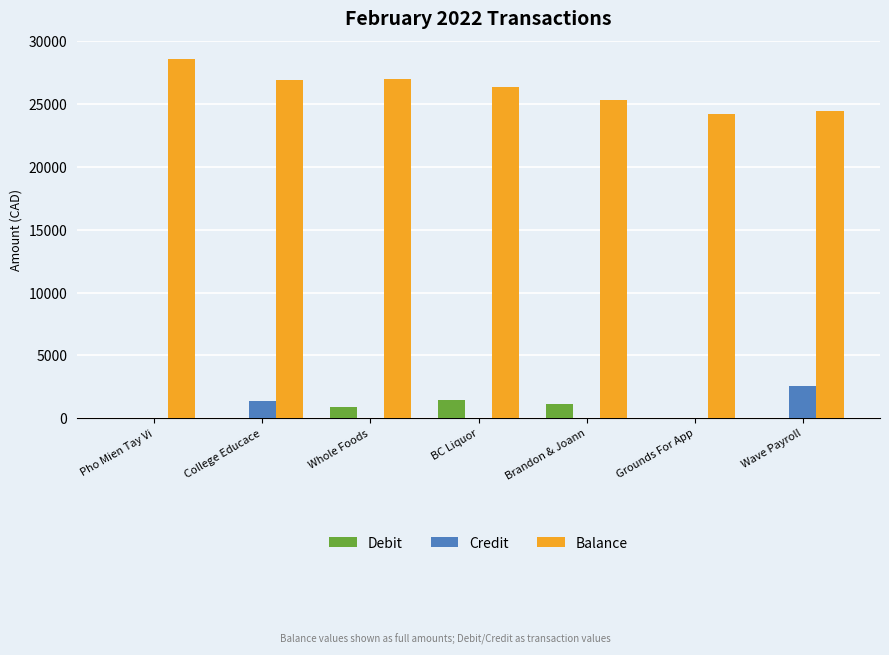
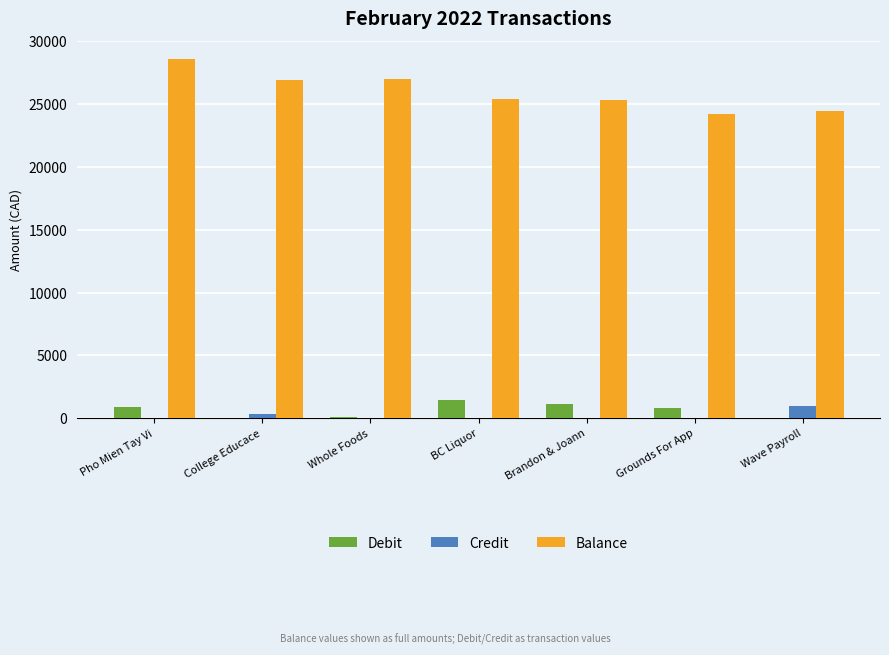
Debit, Pho Mien Tay Vi: 0 -> 900
Credit, College Educace: 1400 -> 300
Debit, Whole Foods: 800 -> 100
Balance, BC Liquor: 26300 -> 25500
Debit, Grounds For App: 0 -> 800
Credit, Wave Payroll: 2600 -> 900
